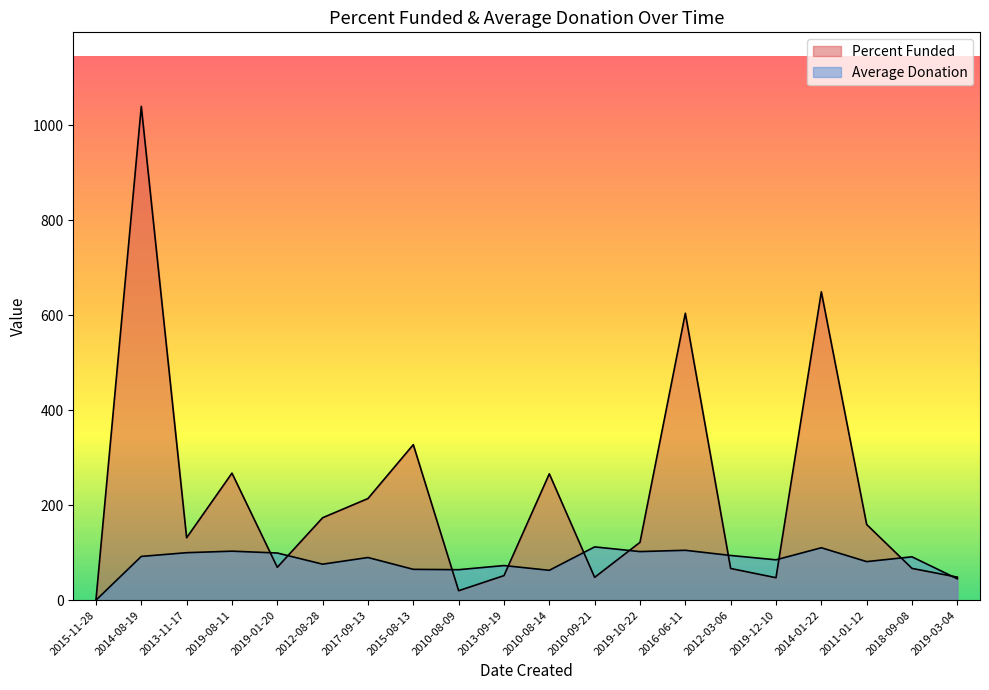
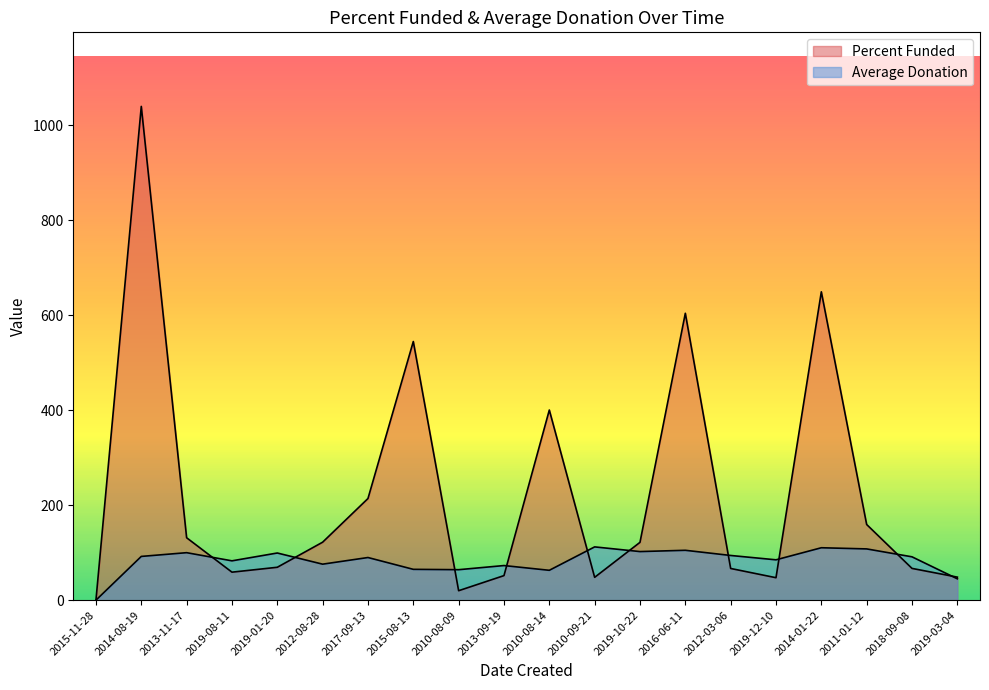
Percent Funded, 2019-08-11: 270 -> 60
Average Donation, 2019-08-11: 100 -> 80
Percent Funded, 2012-08-28: 170 -> 120
Percent Funded, 2015-08-13: 330 -> 540
Percent Funded, 2010-08-14: 270 -> 400
Average Donation, 2011-01-12: 80 -> 110
